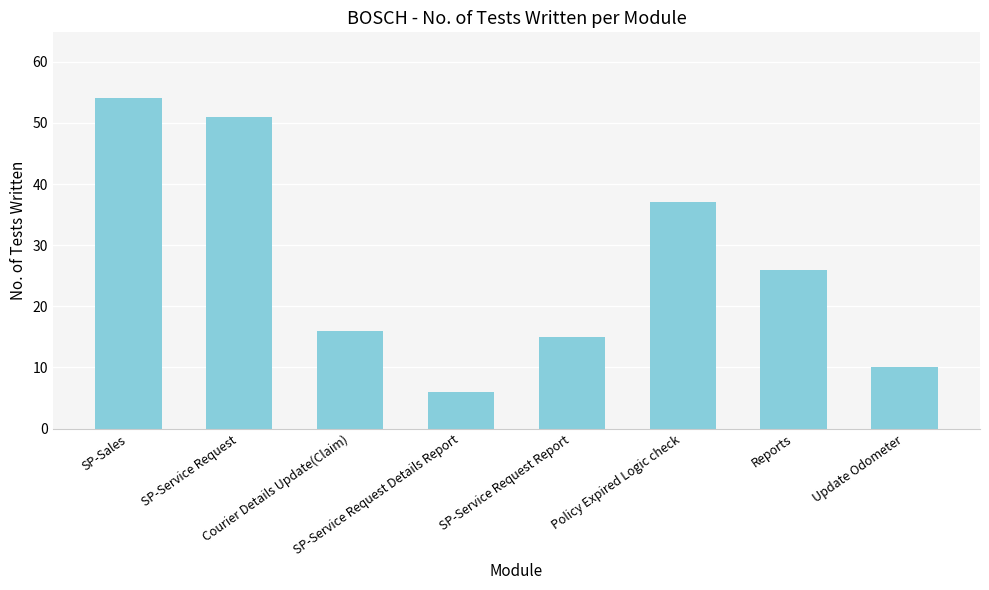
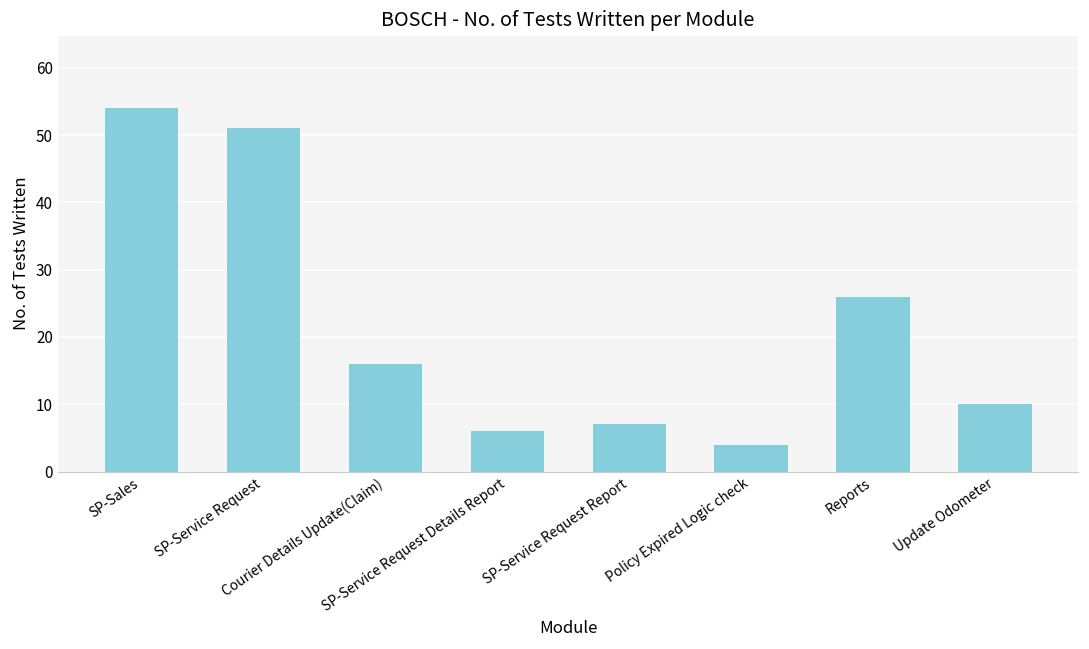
SP-Service Request Report: 15 -> 7
Policy Expired Logic check: 37 -> 4
